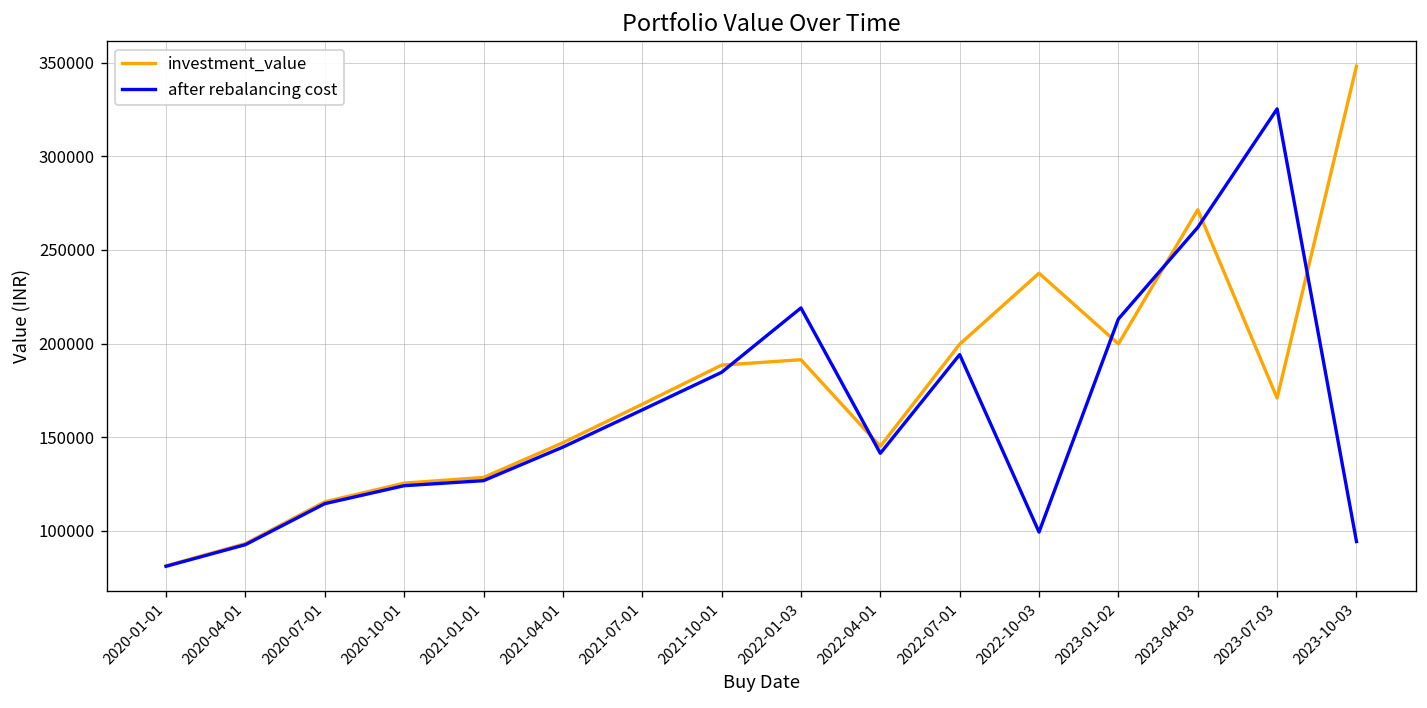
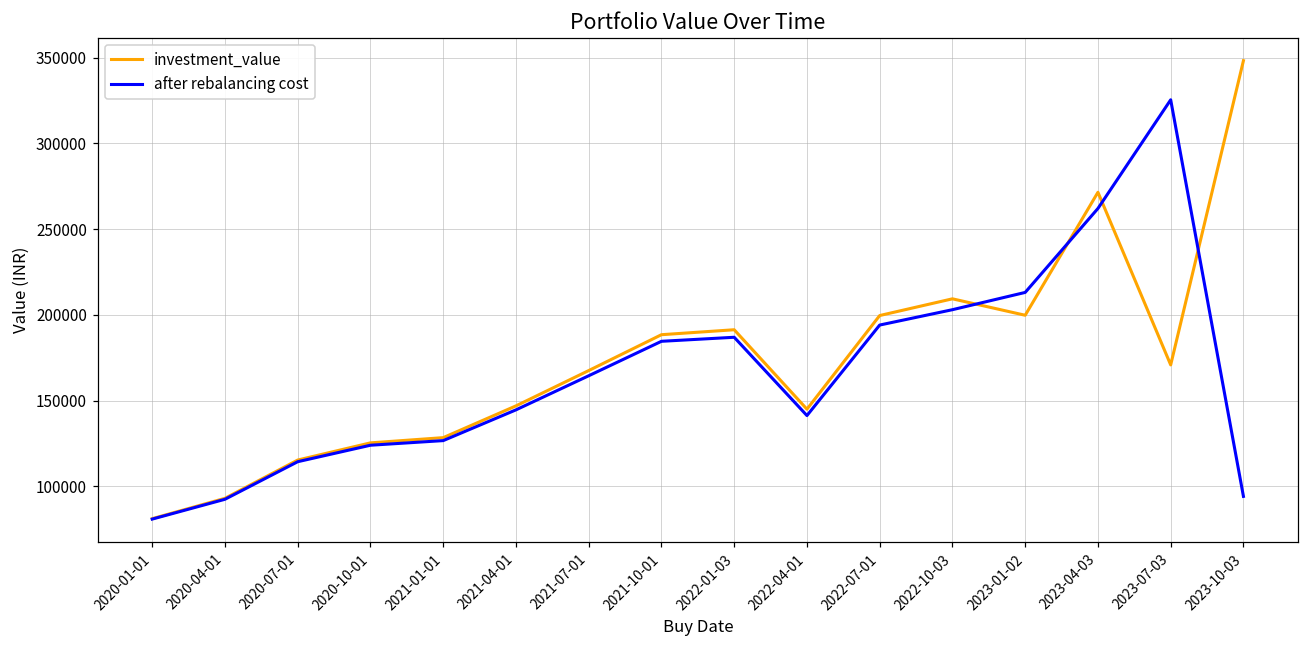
after rebalancing cost, 2022-01-03: 219000 -> 187000
investment_value, 2022-10-03: 238000 -> 209000
after rebalancing cost, 2022-10-03: 99000 -> 203000
